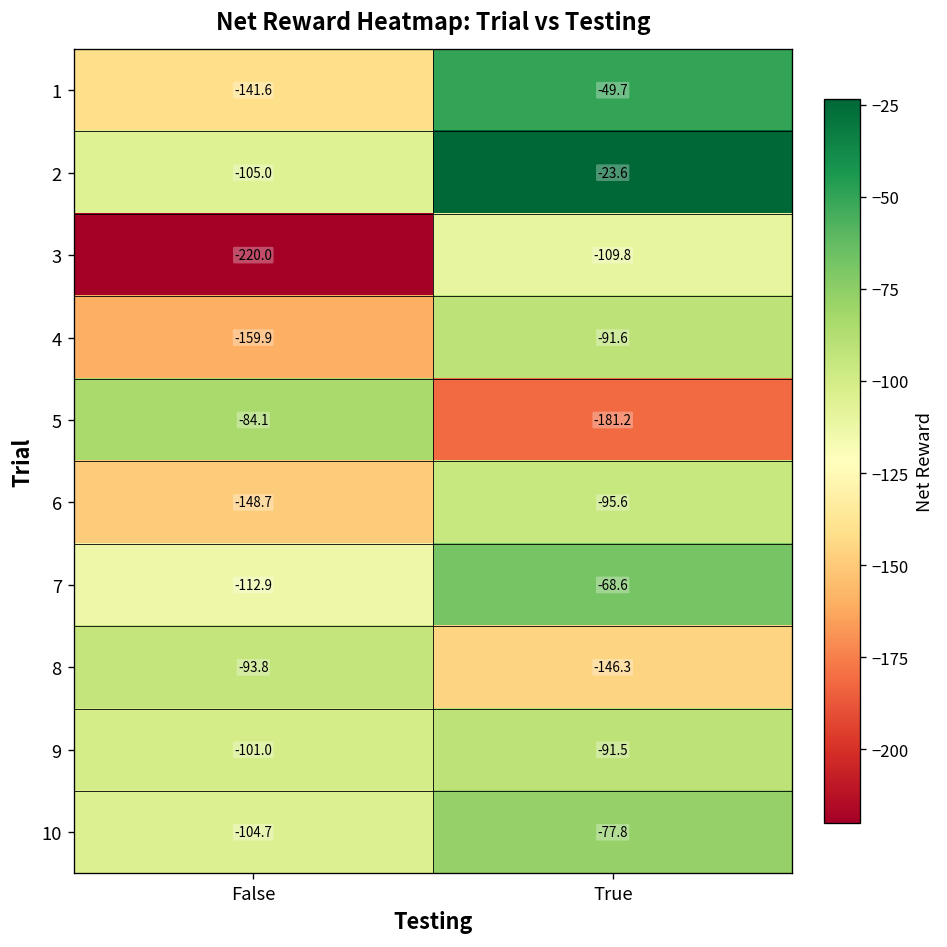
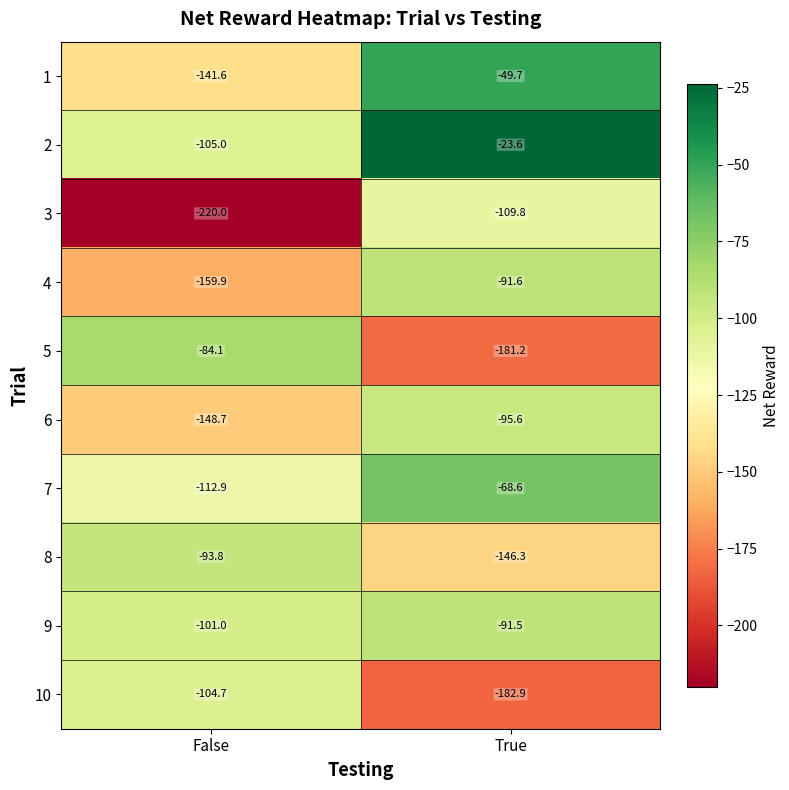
10, True: -77.8 -> -182.9
